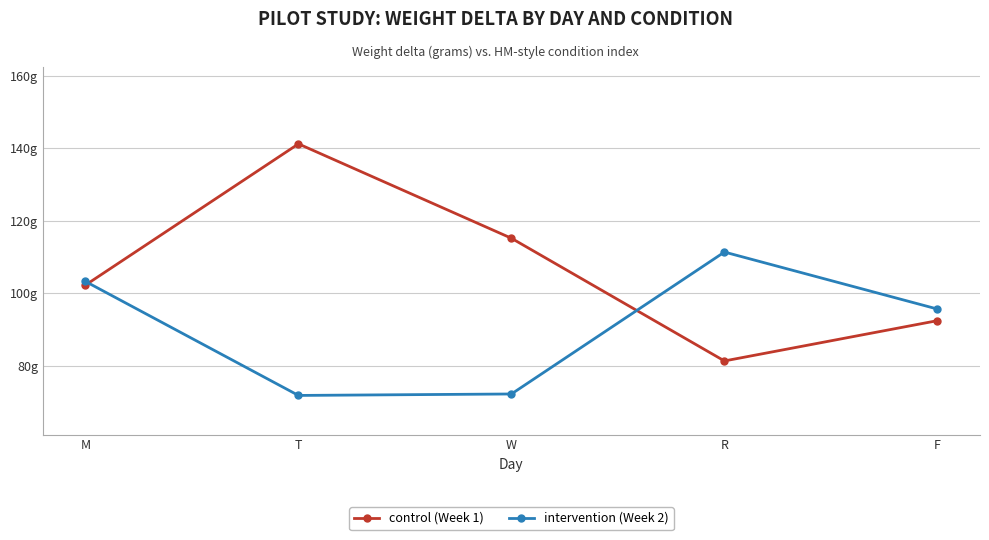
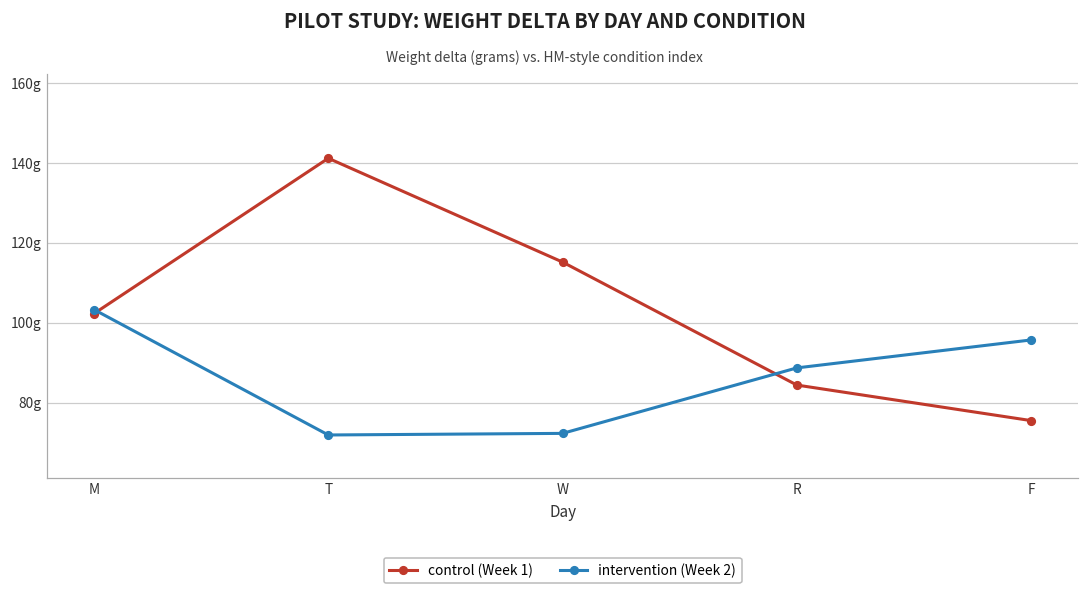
control (Week 1), R: 81g -> 84g
intervention (Week 2), R: 111g -> 89g
control (Week 1), F: 93g -> 76g
